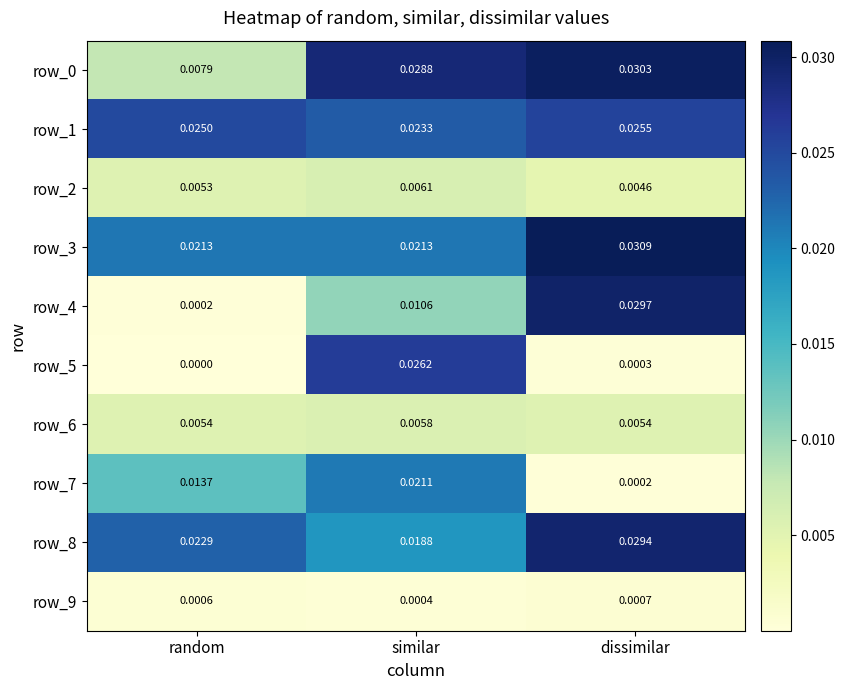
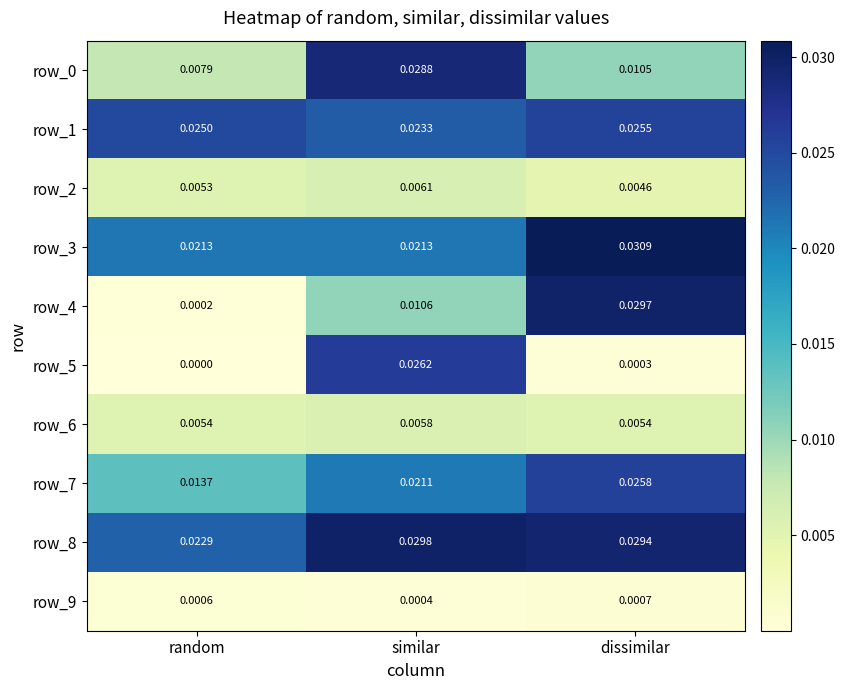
row_0, dissimilar: 0.0303 -> 0.0105
row_7, dissimilar: 0.0002 -> 0.0258
row_8, similar: 0.0188 -> 0.0298
